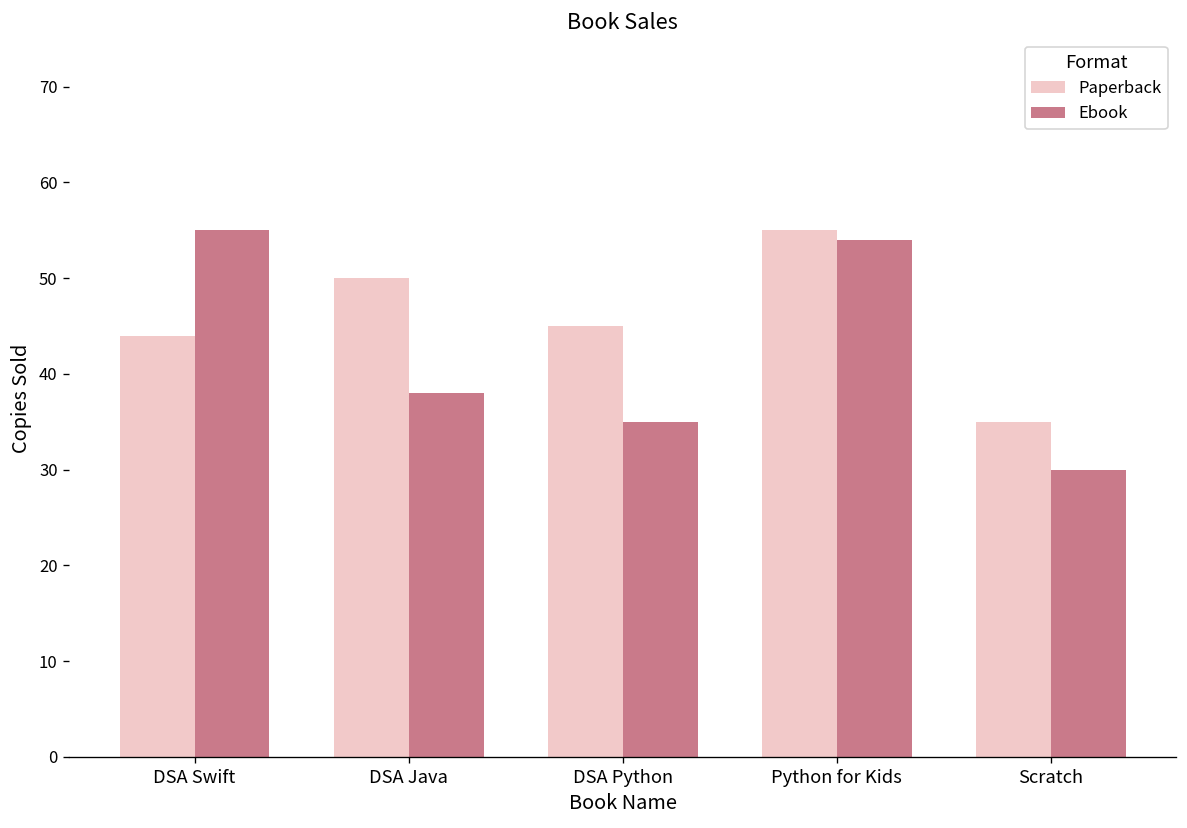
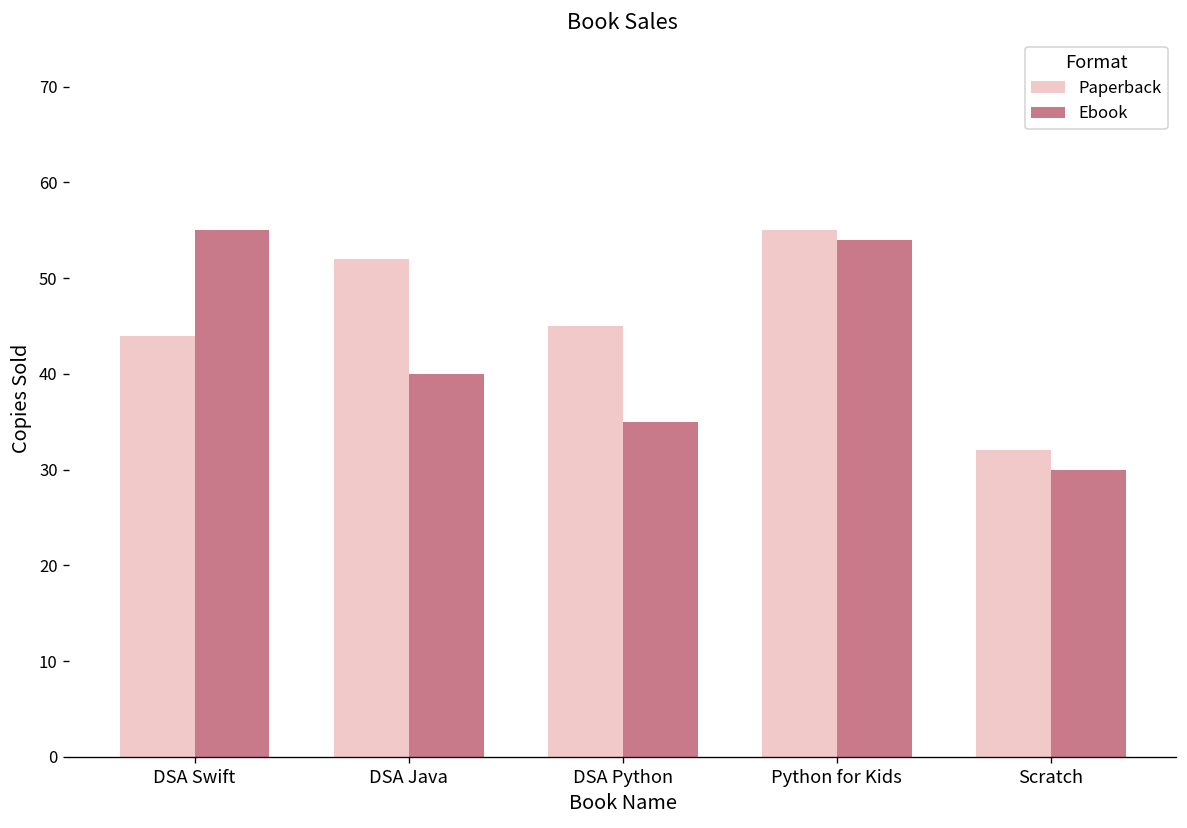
Paperback, DSA Java: 50 -> 52
Ebook, DSA Java: 38 -> 40
Paperback, Scratch: 35 -> 32
